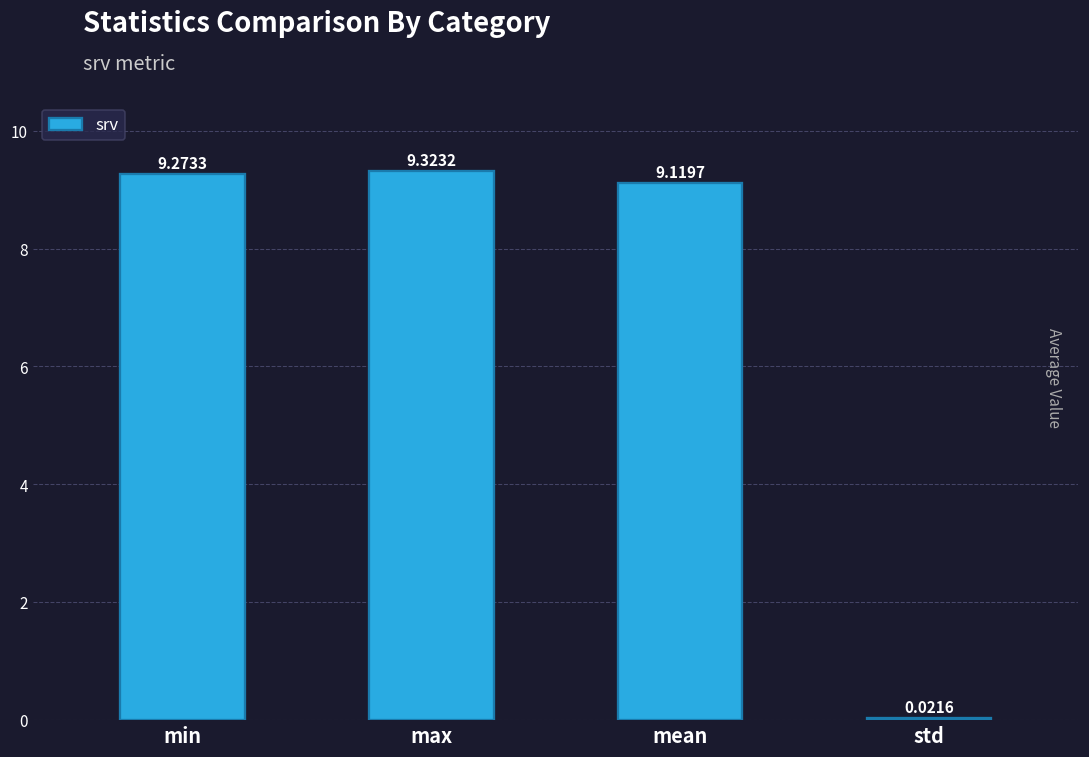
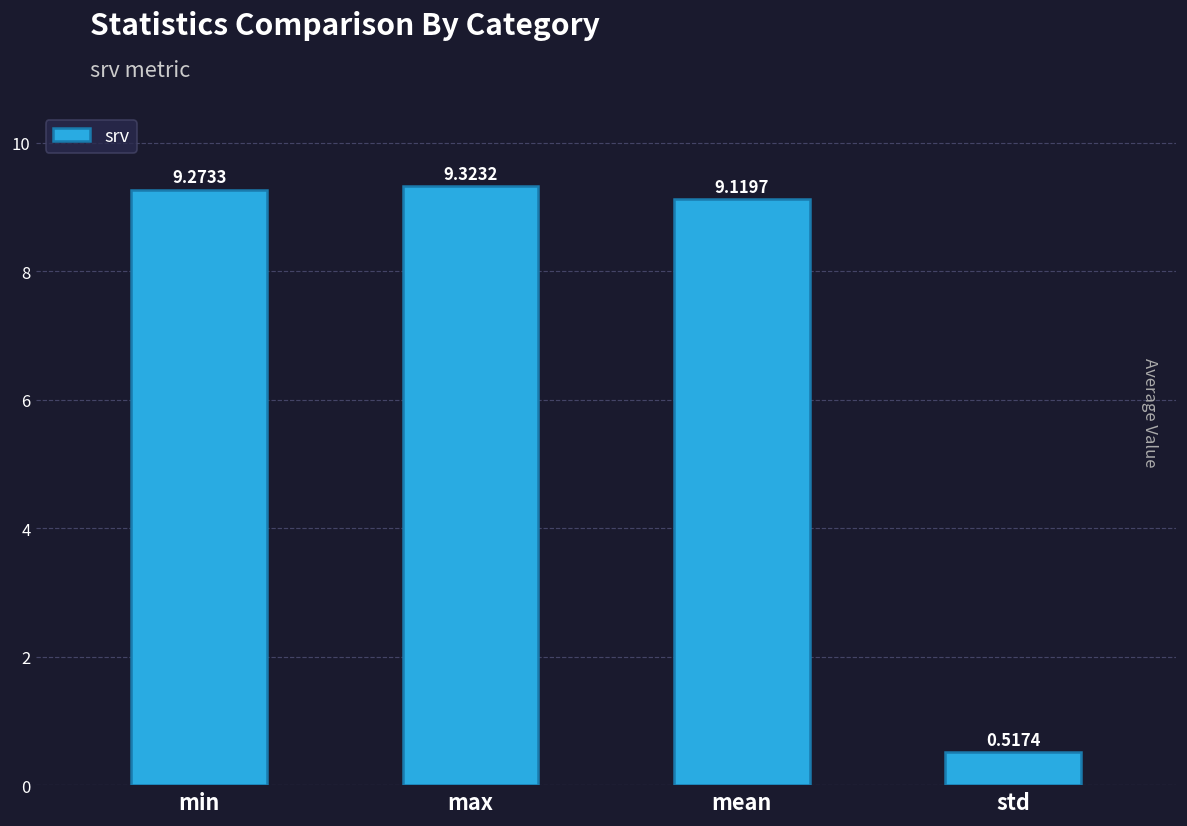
std: 0.0216 -> 0.5174
